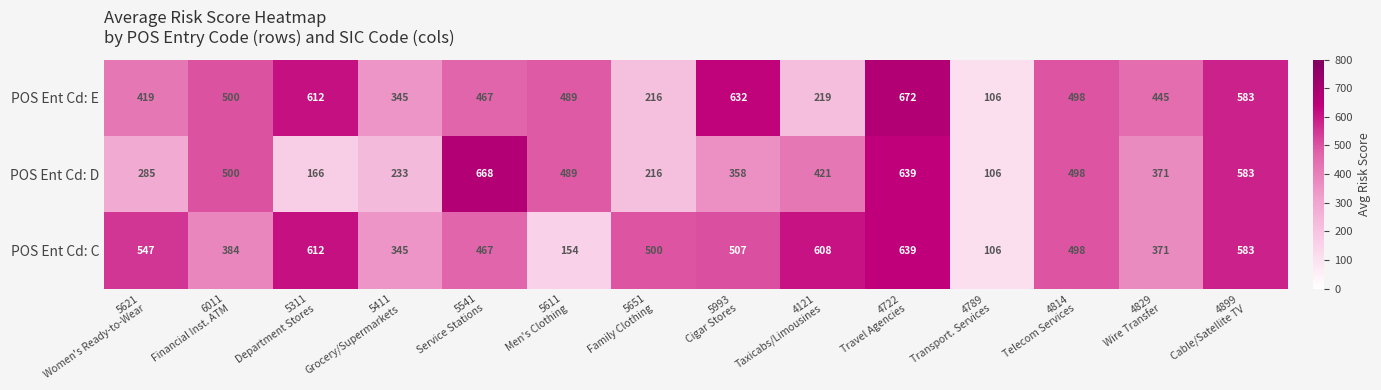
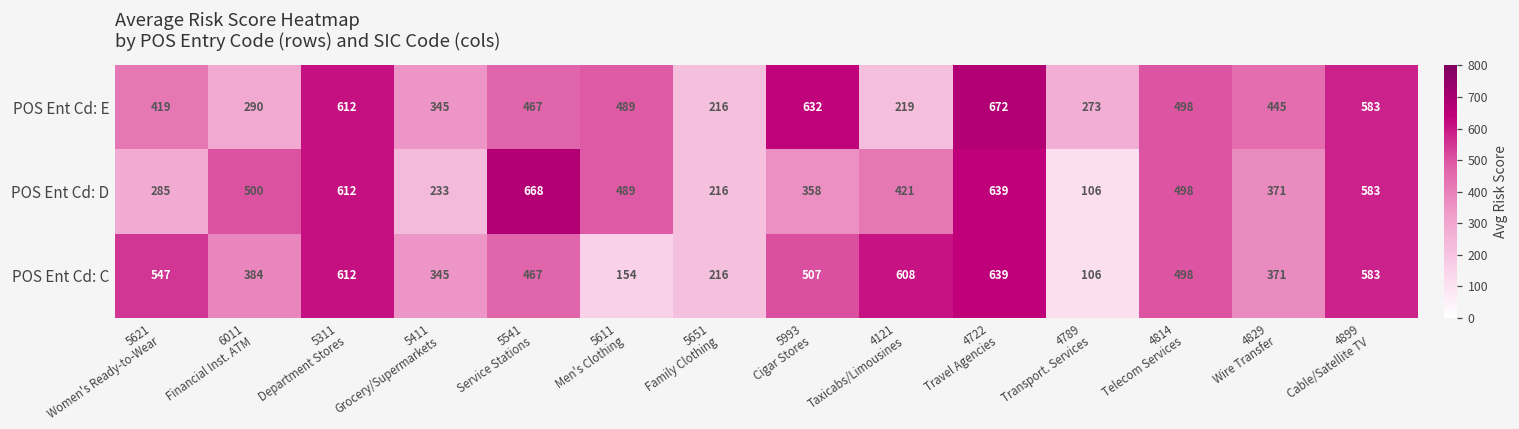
POS Ent Cd: E, 6011 Financial Inst. ATM: 500 -> 290
POS Ent Cd: E, 4789 Transport. Services: 106 -> 273
POS Ent Cd: D, 5311 Department Stores: 166 -> 612
POS Ent Cd: C, 5651 Family Clothing: 500 -> 216
